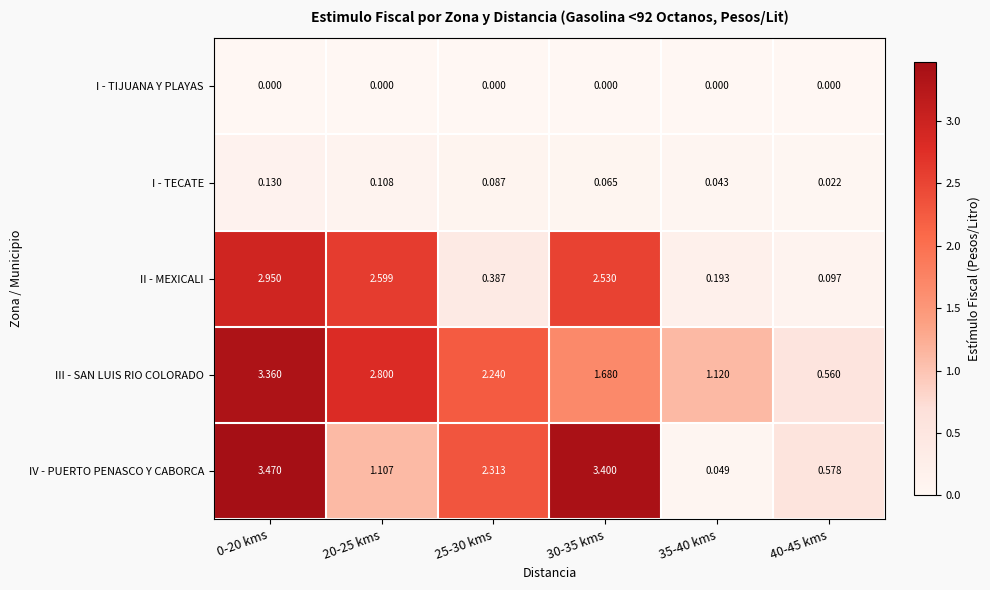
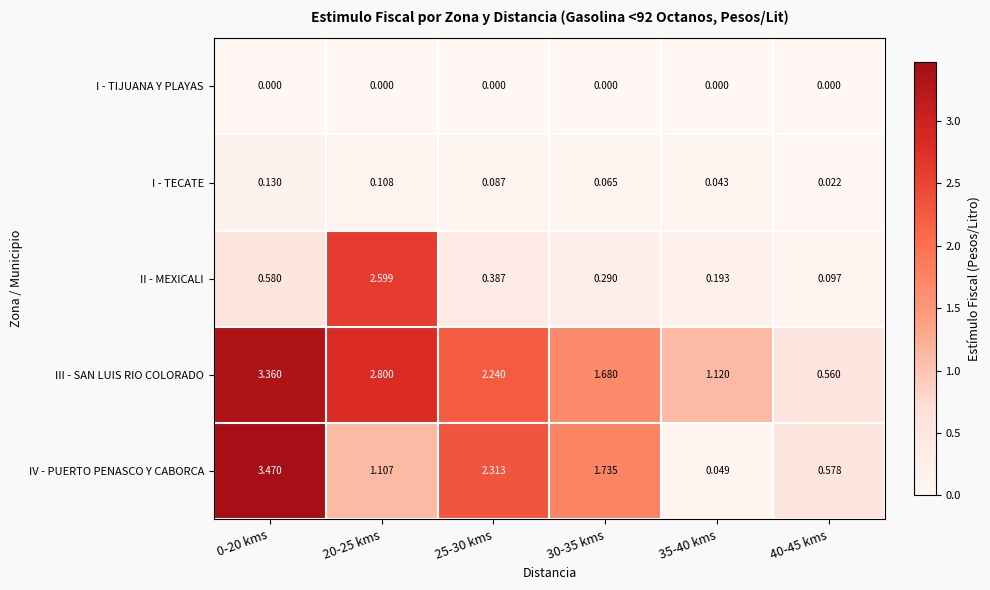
II - MEXICALI, 0-20 kms: 2.950 -> 0.580
II - MEXICALI, 30-35 kms: 2.530 -> 0.290
IV - PUERTO PENASCO Y CABORCA, 30-35 kms: 3.400 -> 1.735
